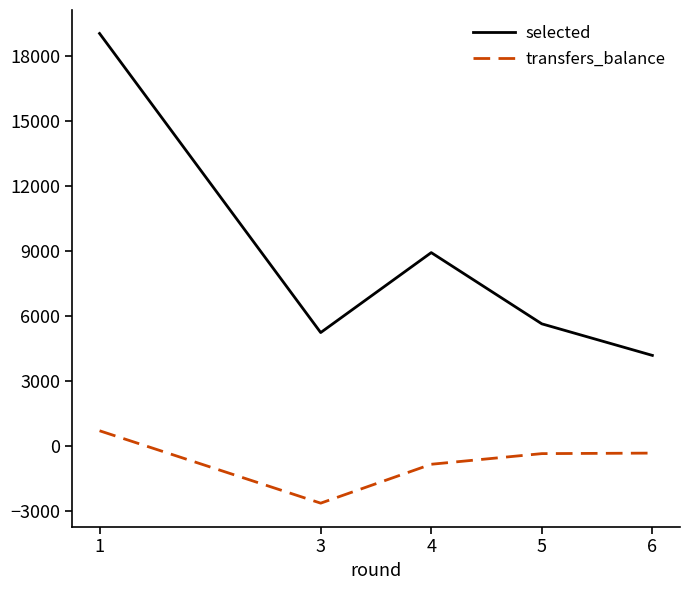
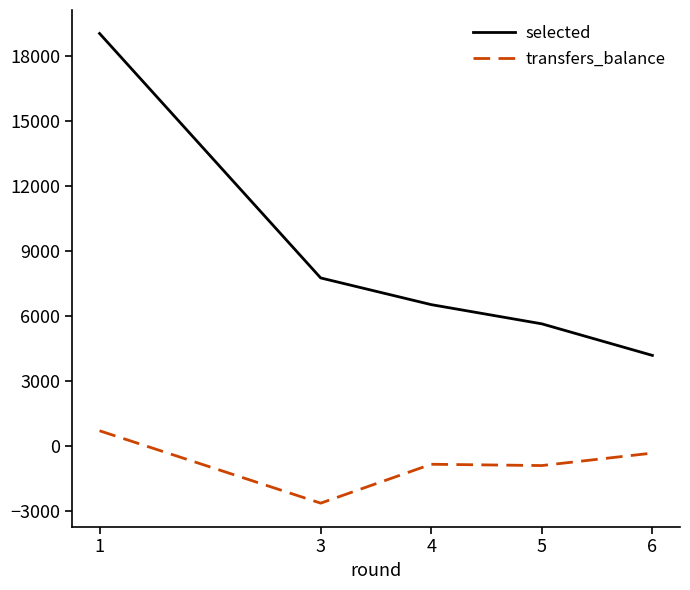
selected, 3: 5200 -> 7700
selected, 4: 8900 -> 6500
transfers_balance, 5: -400 -> -900
